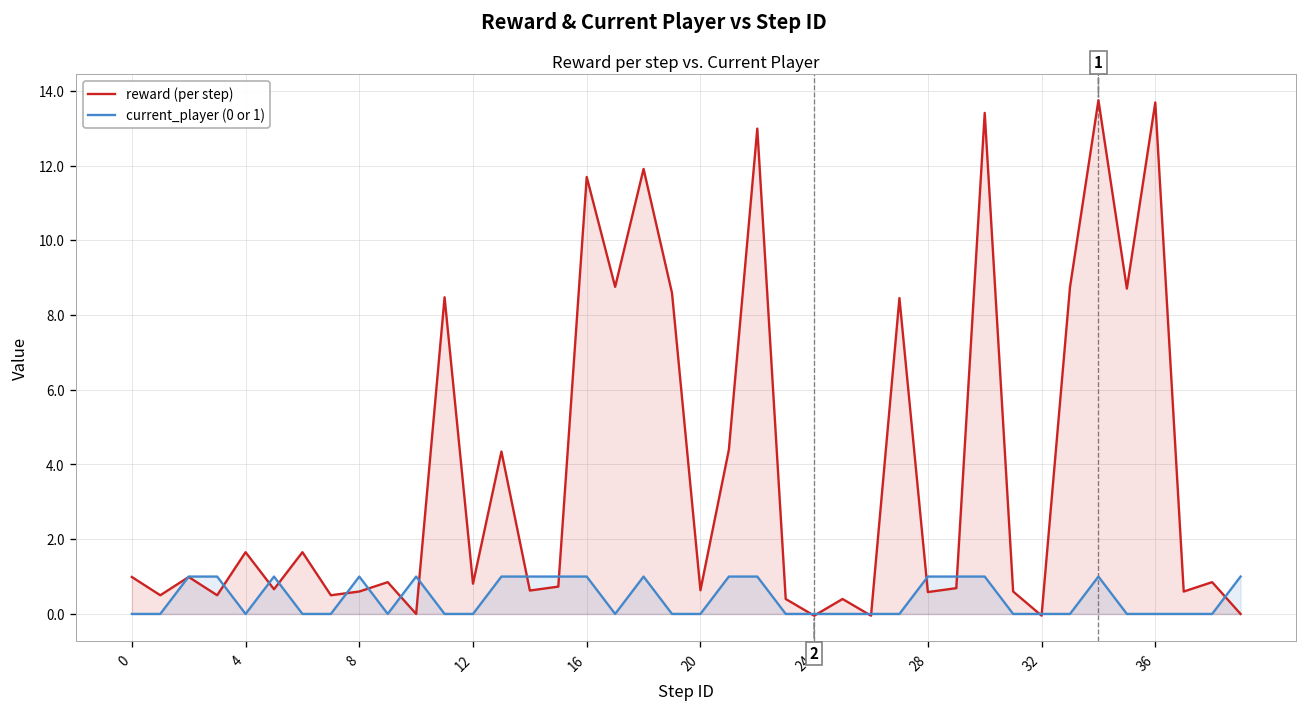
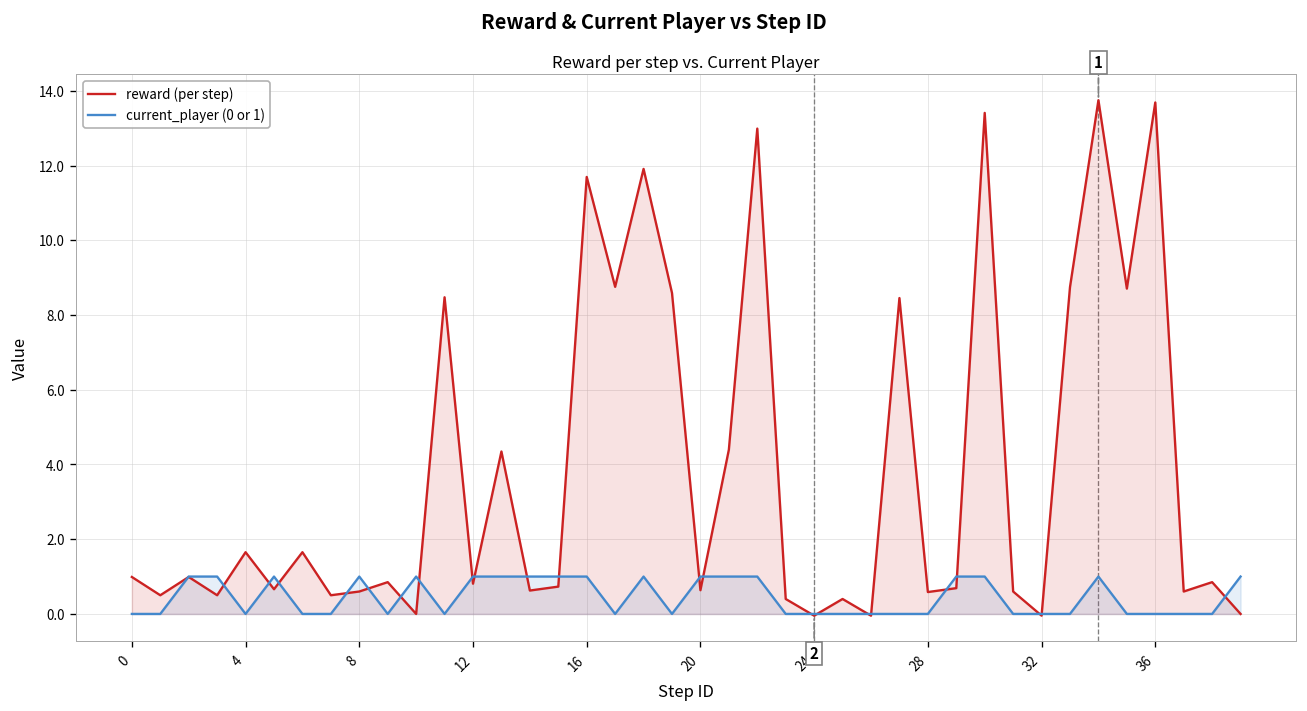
current_player (0 or 1), 12: 0 -> 1
current_player (0 or 1), 20: 0 -> 1
current_player (0 or 1), 28: 1 -> 0
